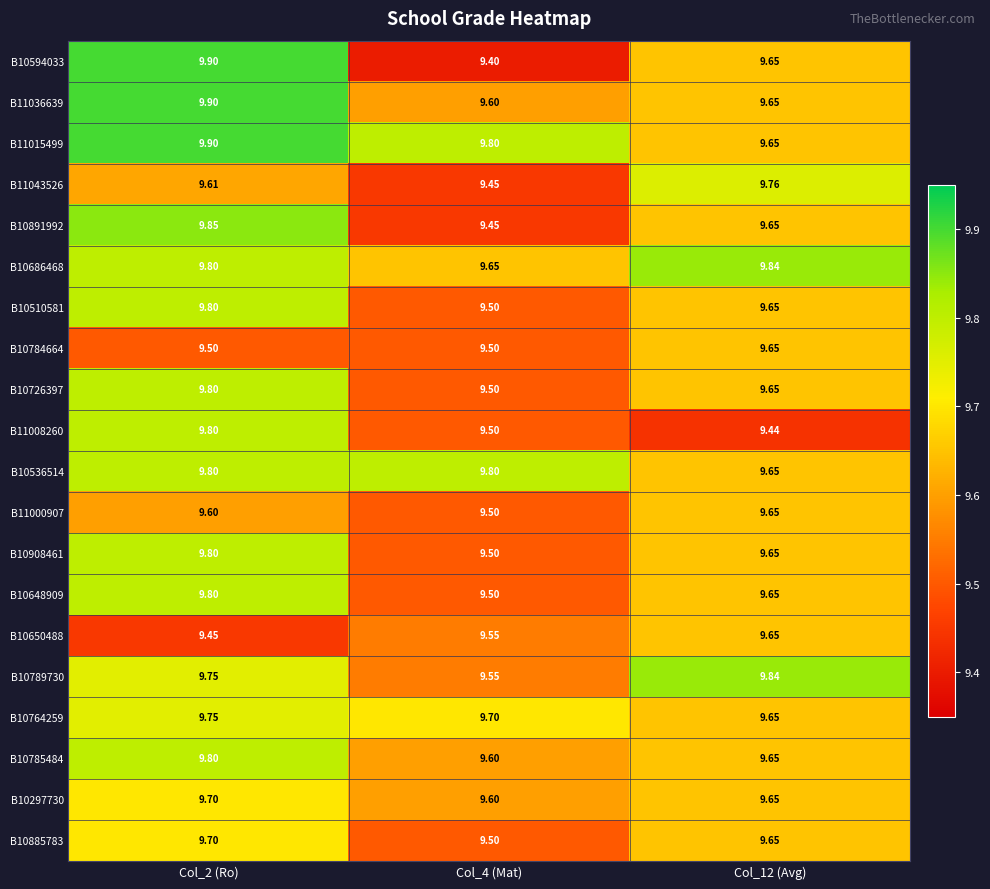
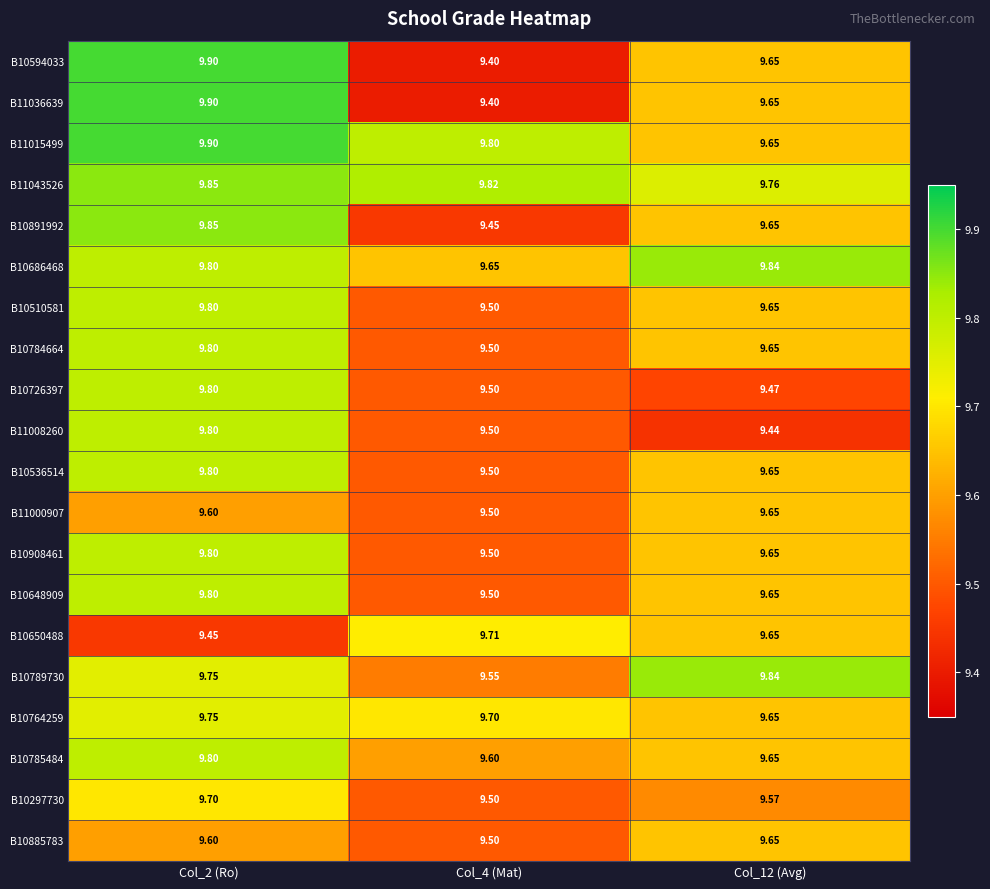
B11036639, Col_4 (Mat): 9.60 -> 9.40
B11043526, Col_2 (Ro): 9.61 -> 9.85
B11043526, Col_4 (Mat): 9.45 -> 9.82
B10784664, Col_2 (Ro): 9.50 -> 9.80
B10726397, Col_12 (Avg): 9.65 -> 9.47
B10536514, Col_4 (Mat): 9.80 -> 9.50
B10650488, Col_4 (Mat): 9.55 -> 9.71
B10297730, Col_4 (Mat): 9.60 -> 9.50
B10297730, Col_12 (Avg): 9.65 -> 9.57
B10885783, Col_2 (Ro): 9.70 -> 9.60
